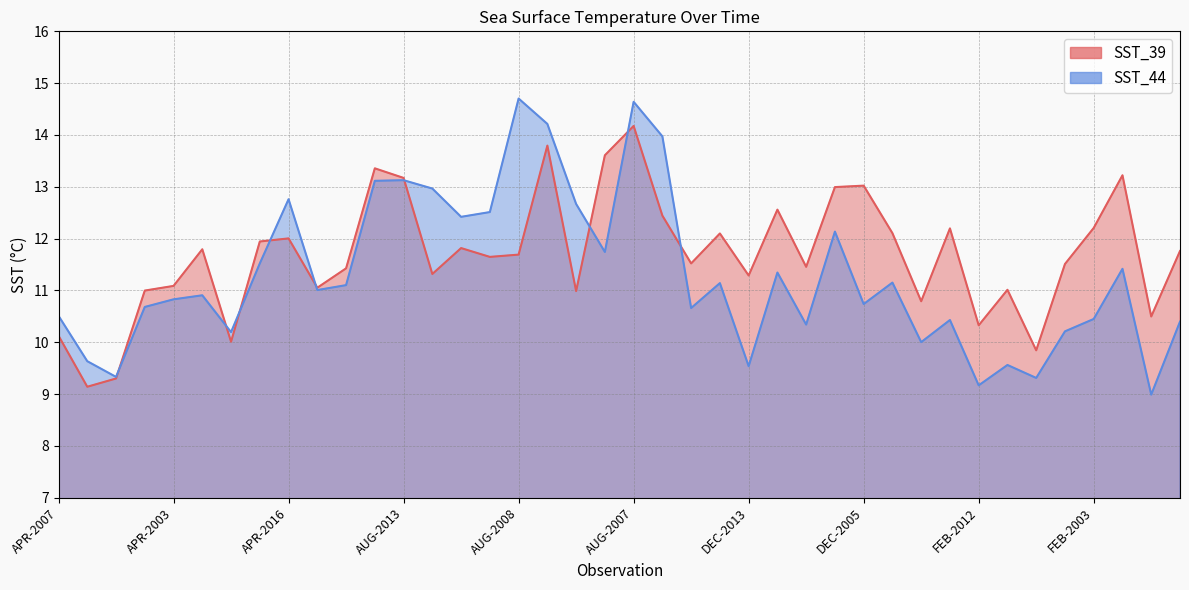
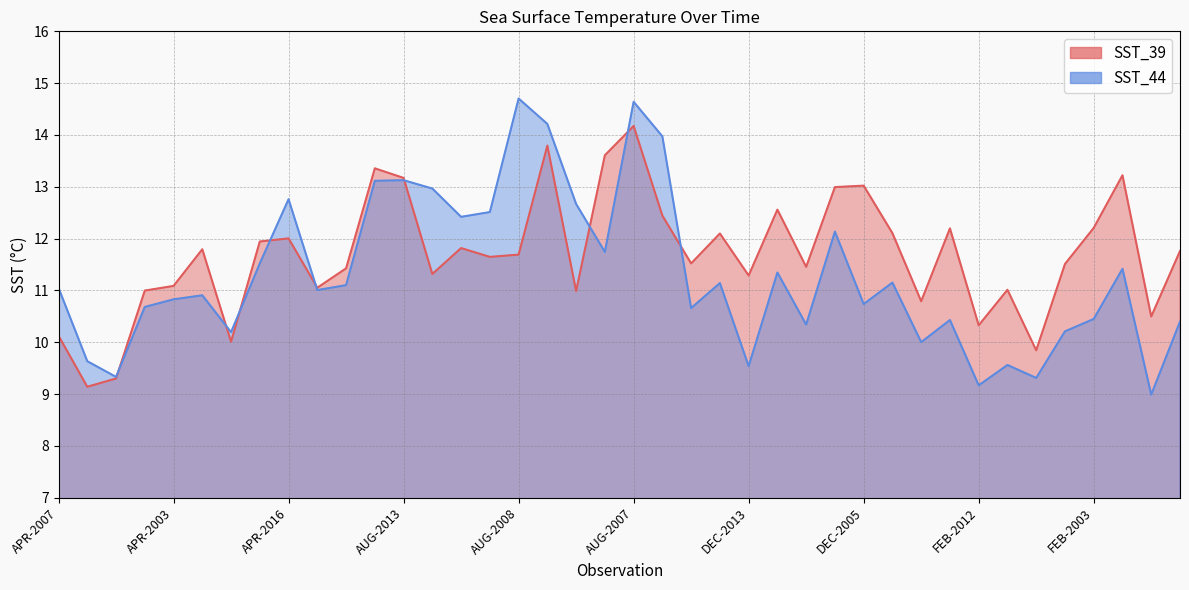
SST_44, APR-2007: 10.5 -> 11.1
